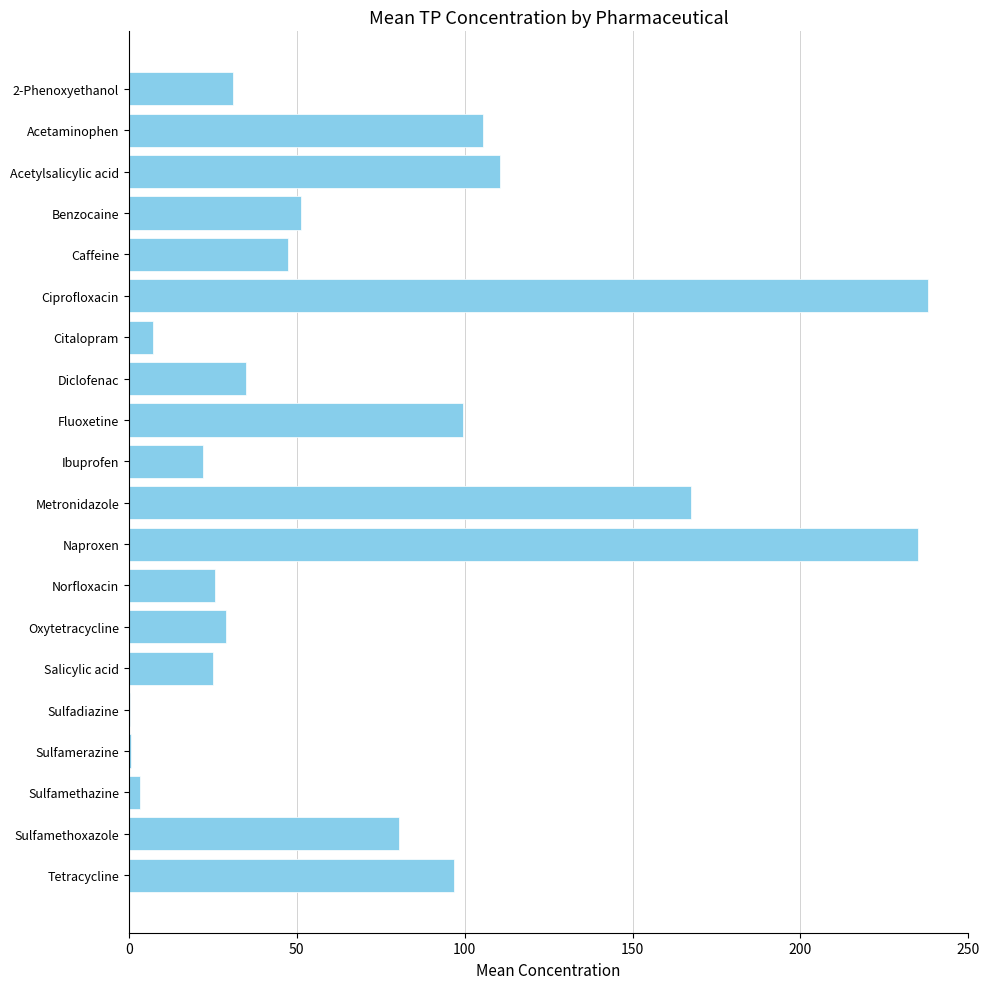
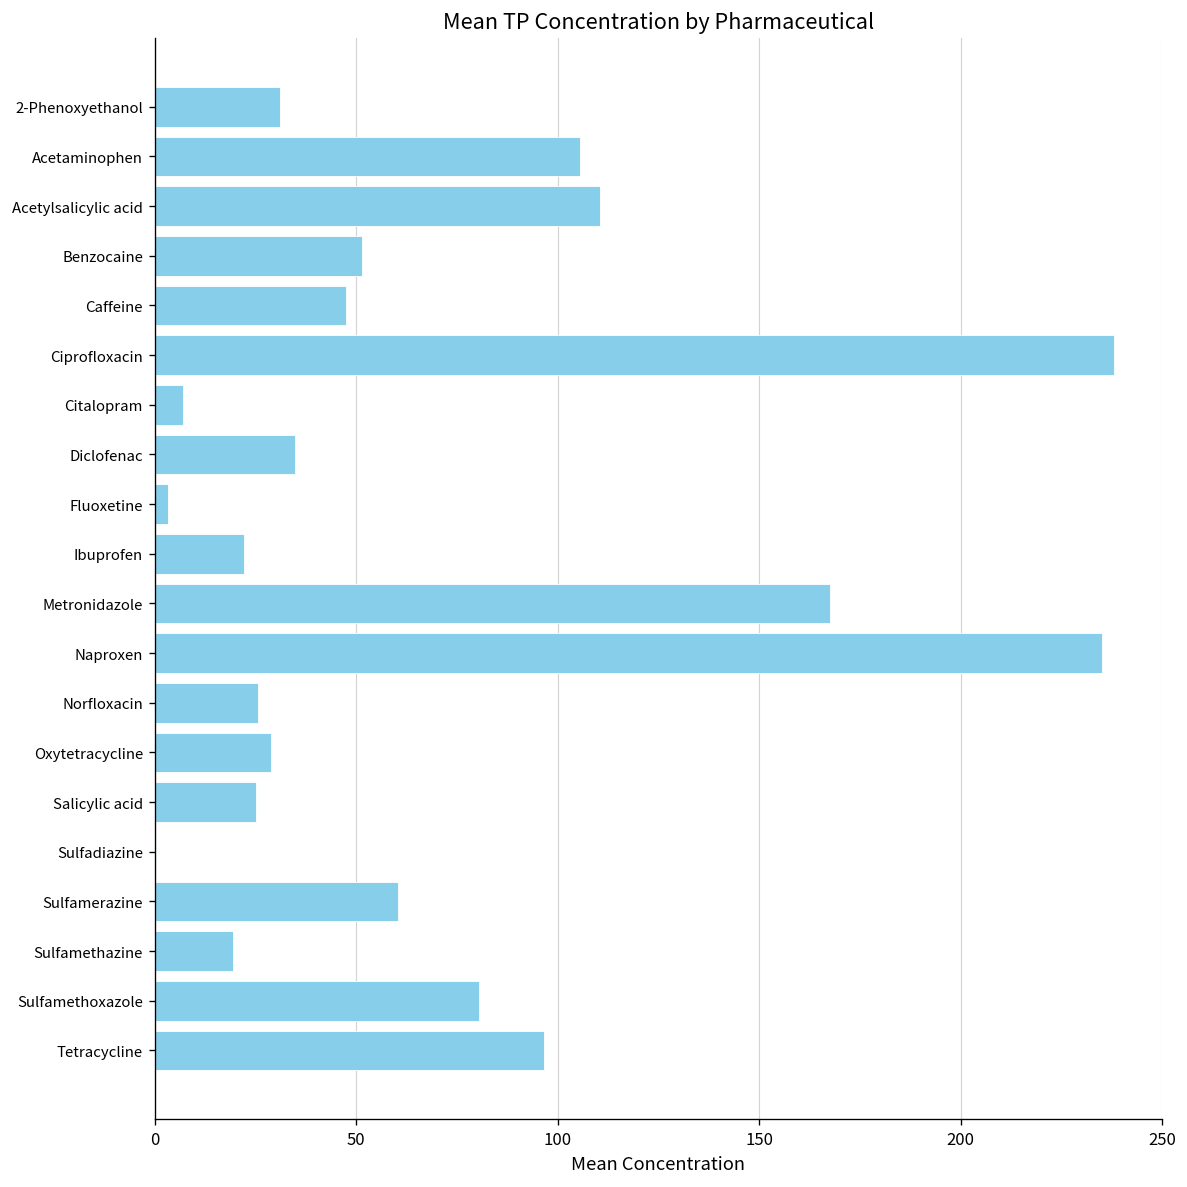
Fluoxetine: 100 -> 3
Sulfamerazine: 1 -> 60
Sulfamethazine: 3 -> 20
